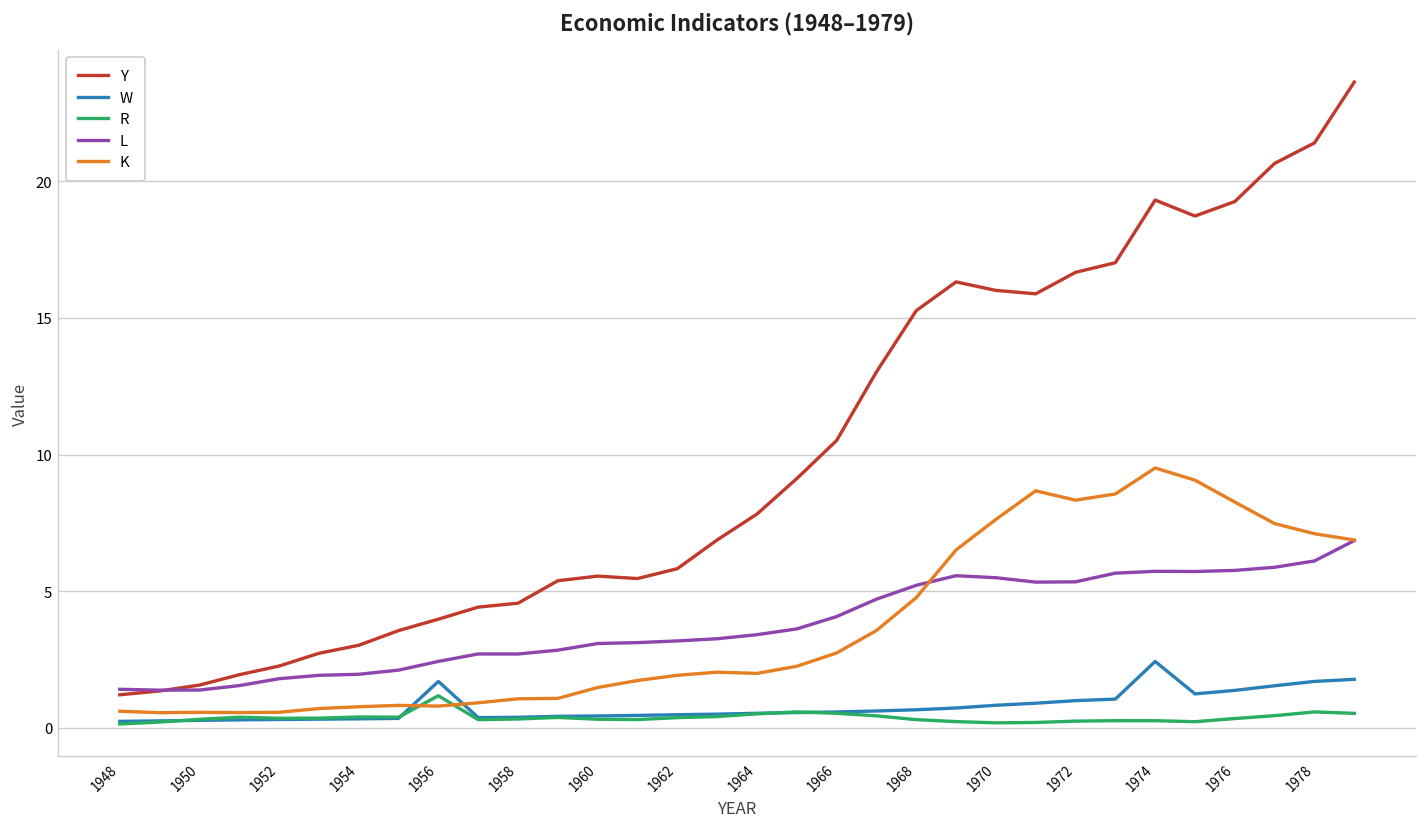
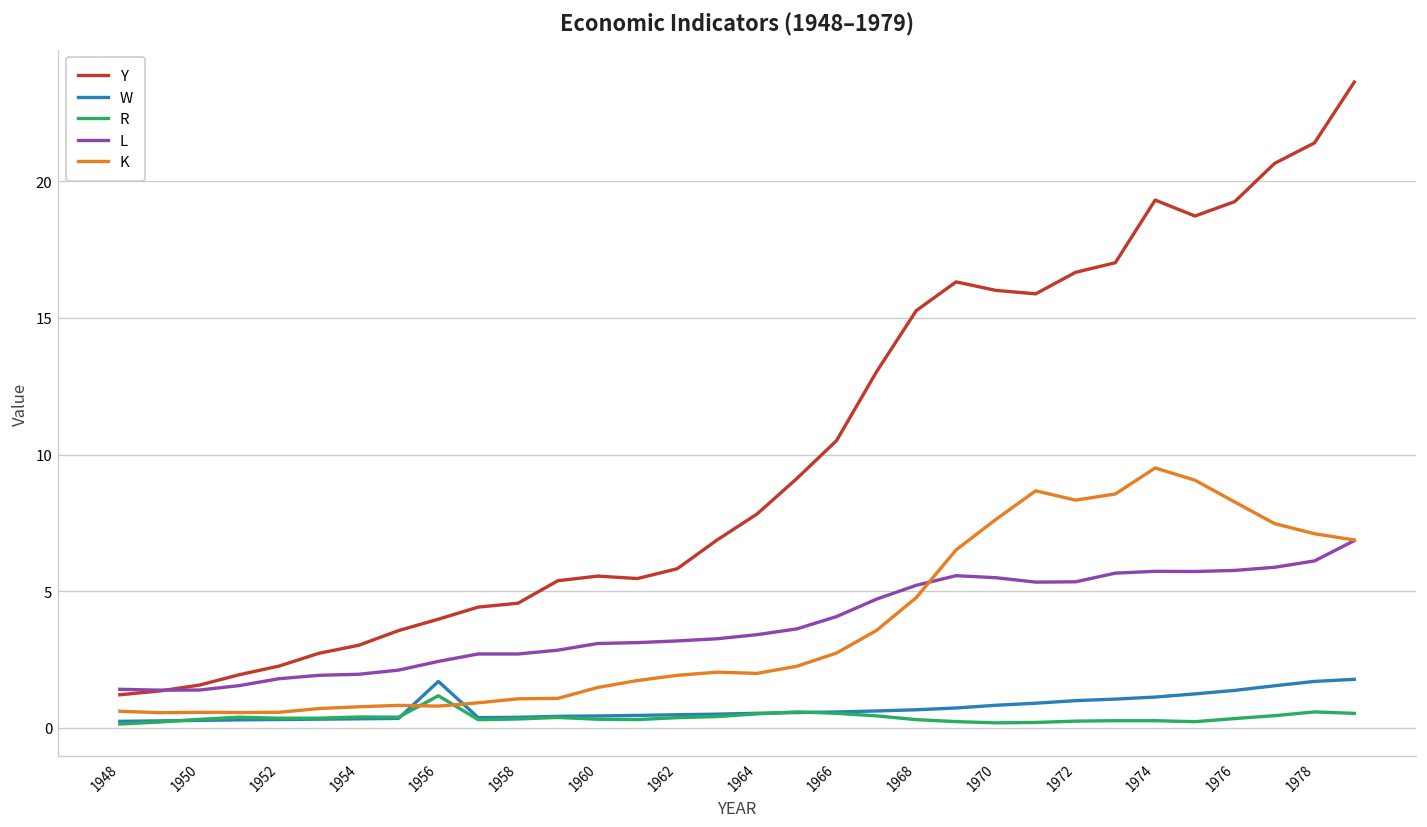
W, 1974: 2.4 -> 1.1
